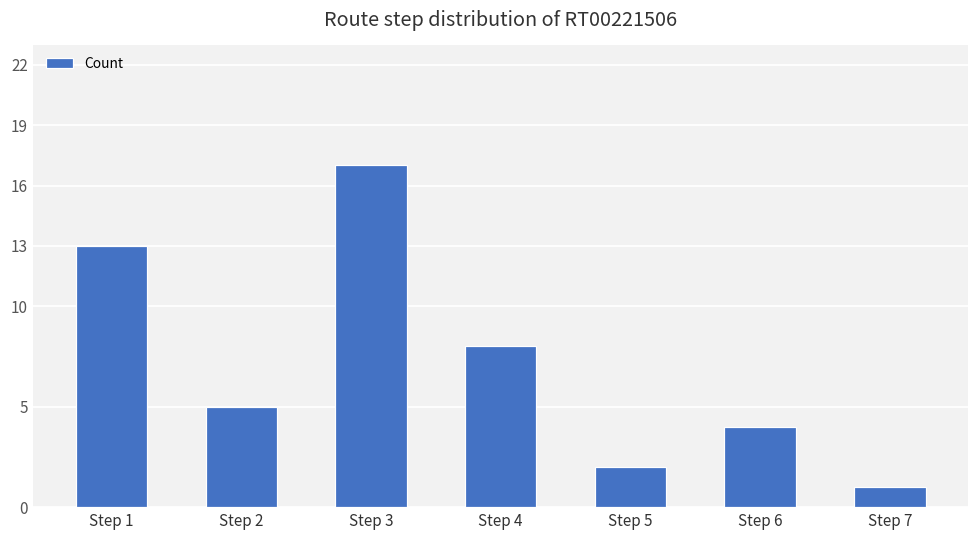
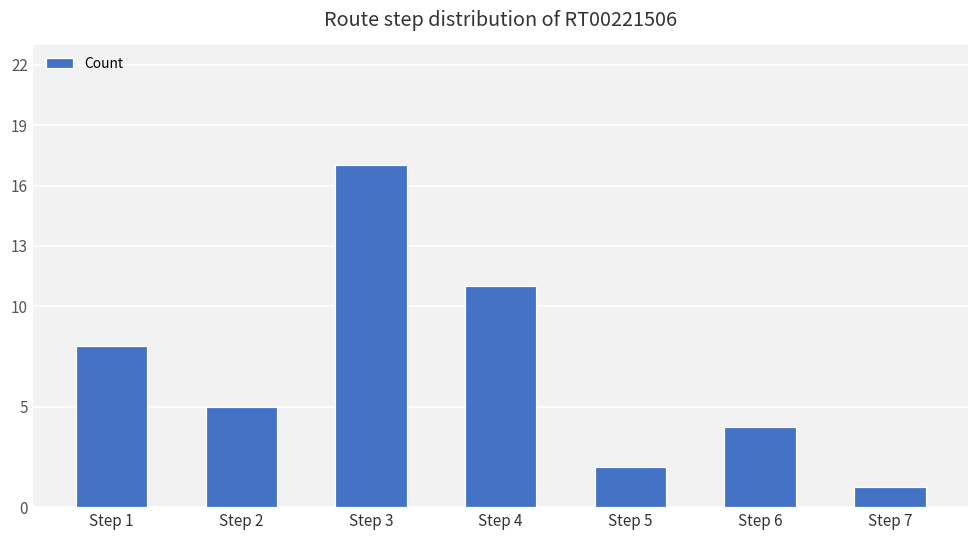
Step 1: 13 -> 8
Step 4: 8 -> 11
